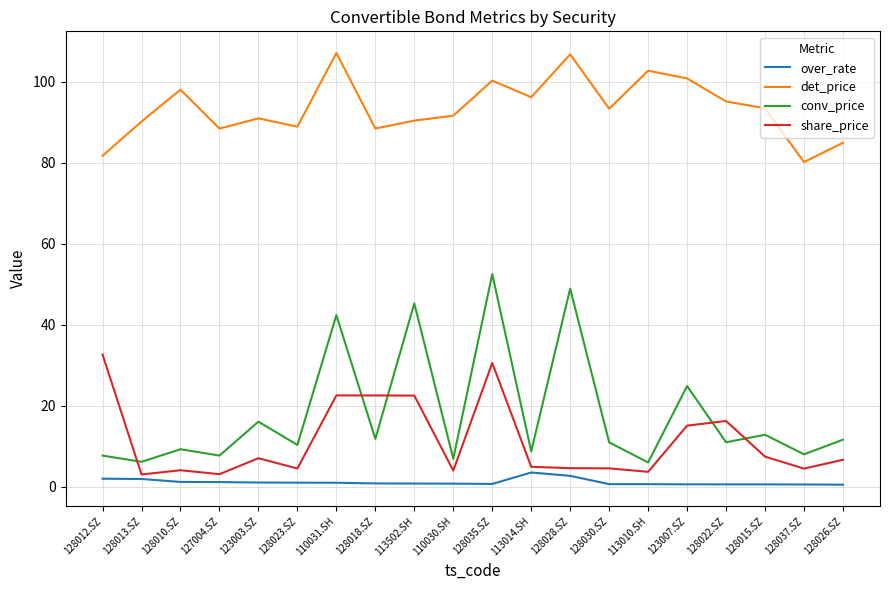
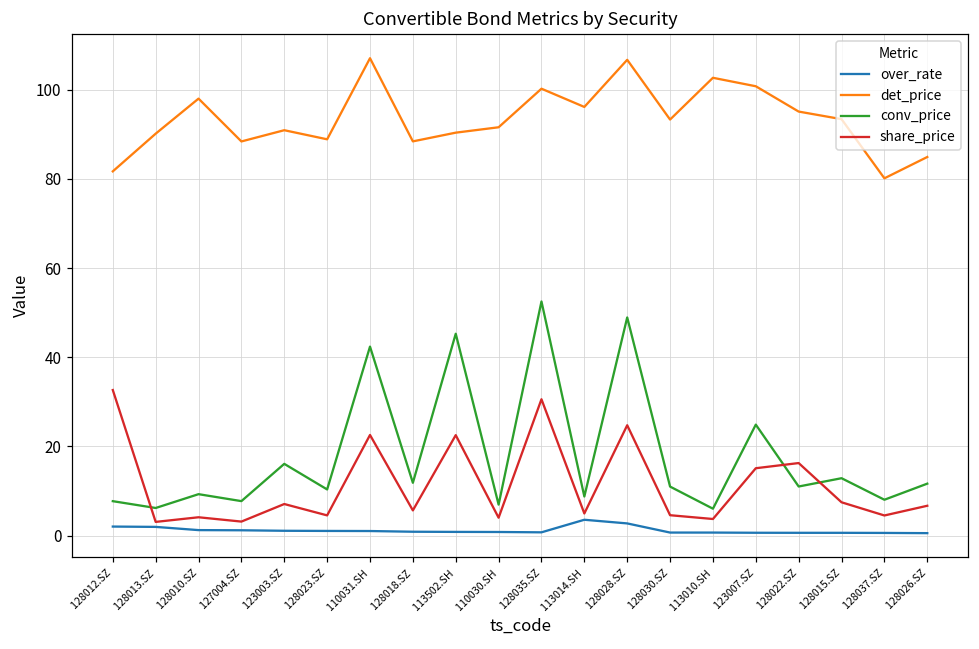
share_price, 128018.SZ: 23 -> 6
share_price, 128028.SZ: 5 -> 25
